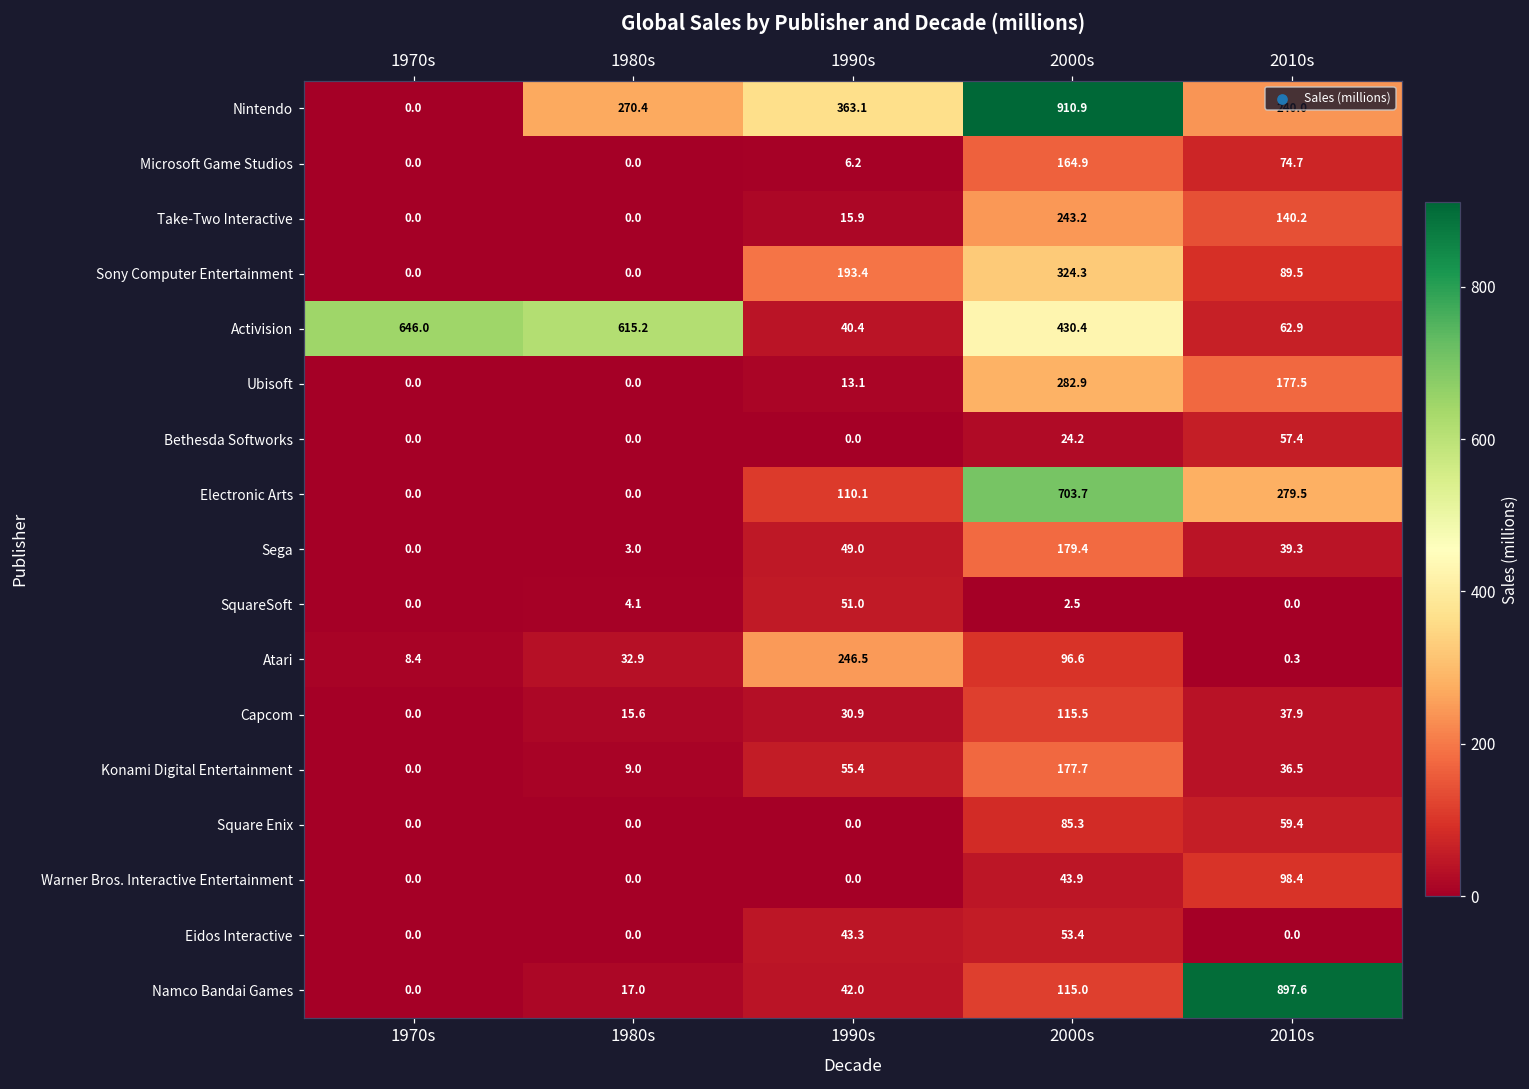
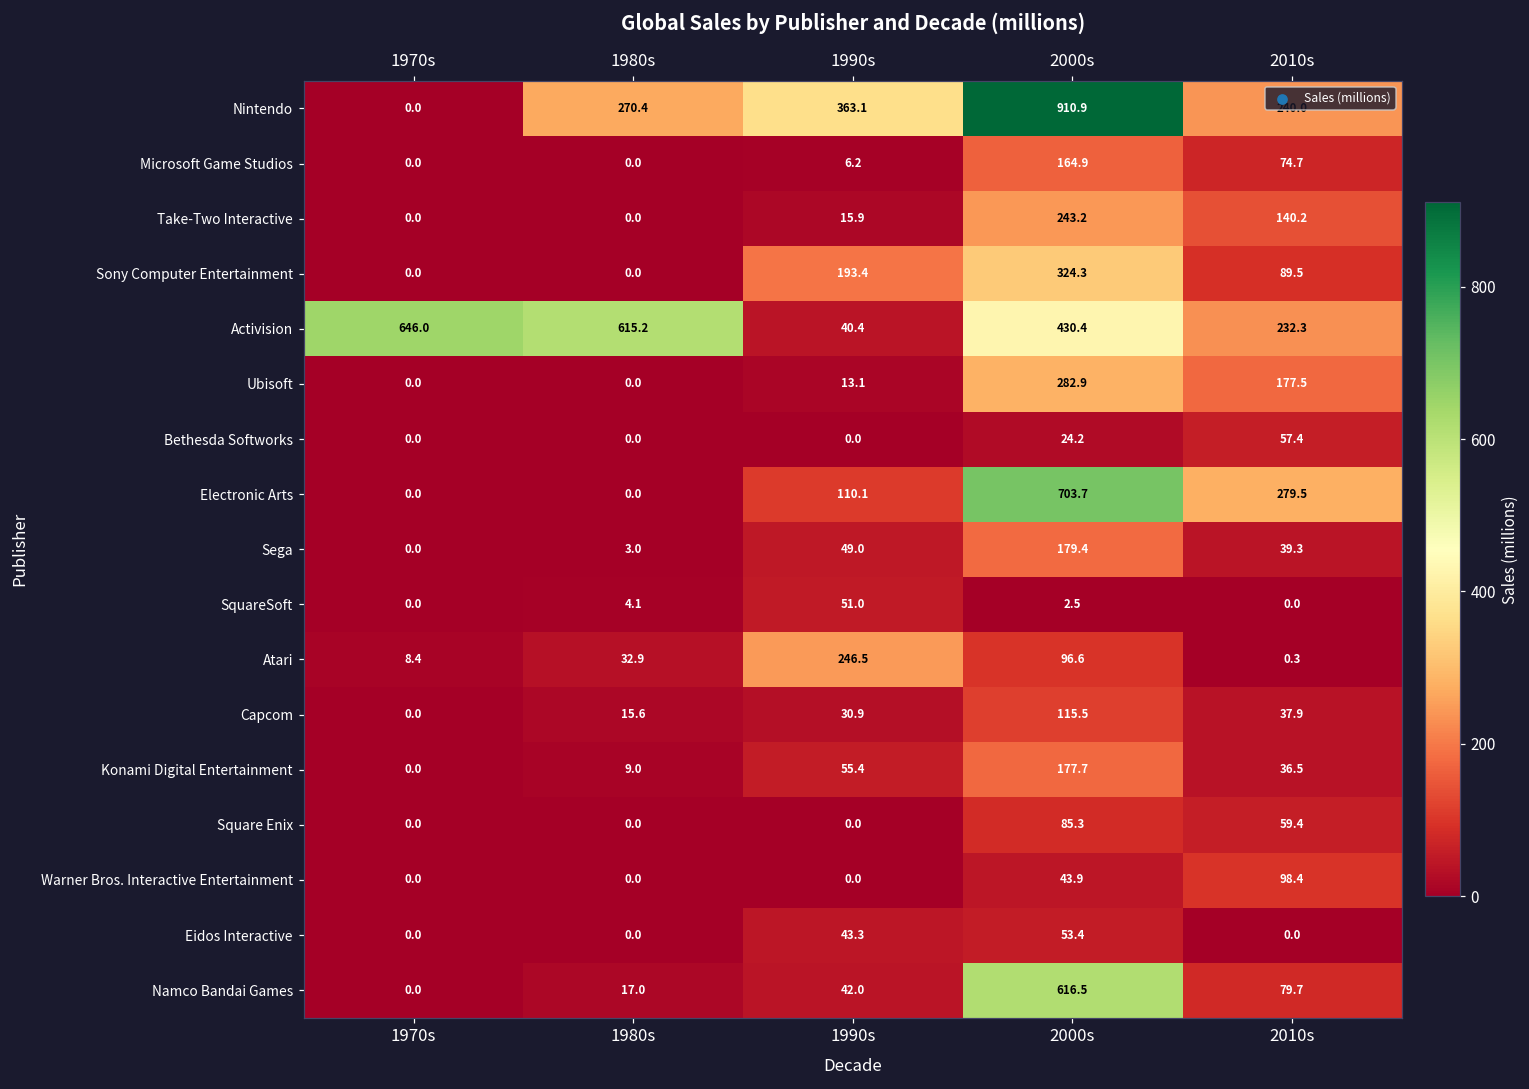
Activision, 2010s: 62.9 -> 232.3
Namco Bandai Games, 2000s: 115.0 -> 616.5
Namco Bandai Games, 2010s: 897.6 -> 79.7
